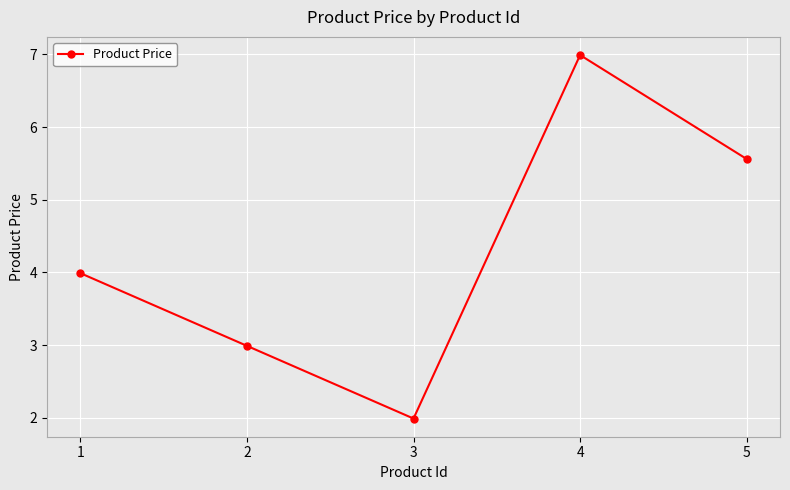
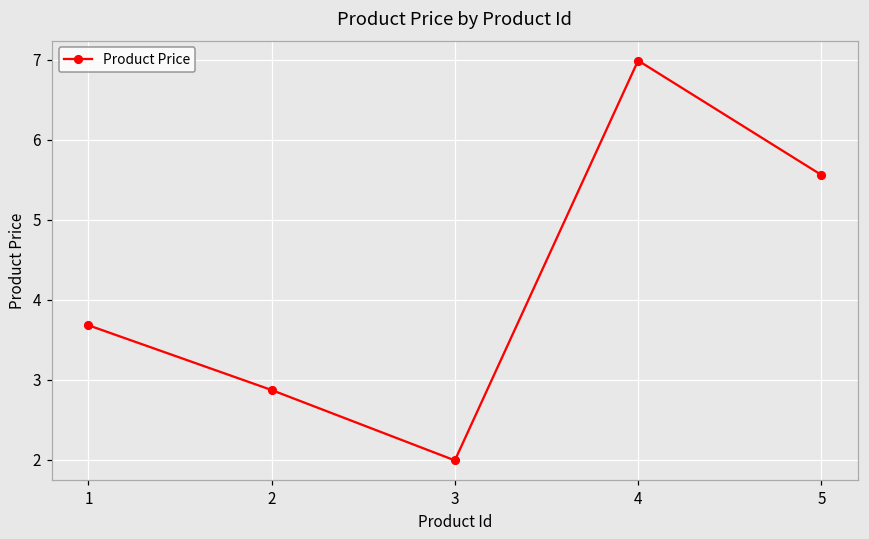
1: 4.0 -> 3.7
2: 3.0 -> 2.9
